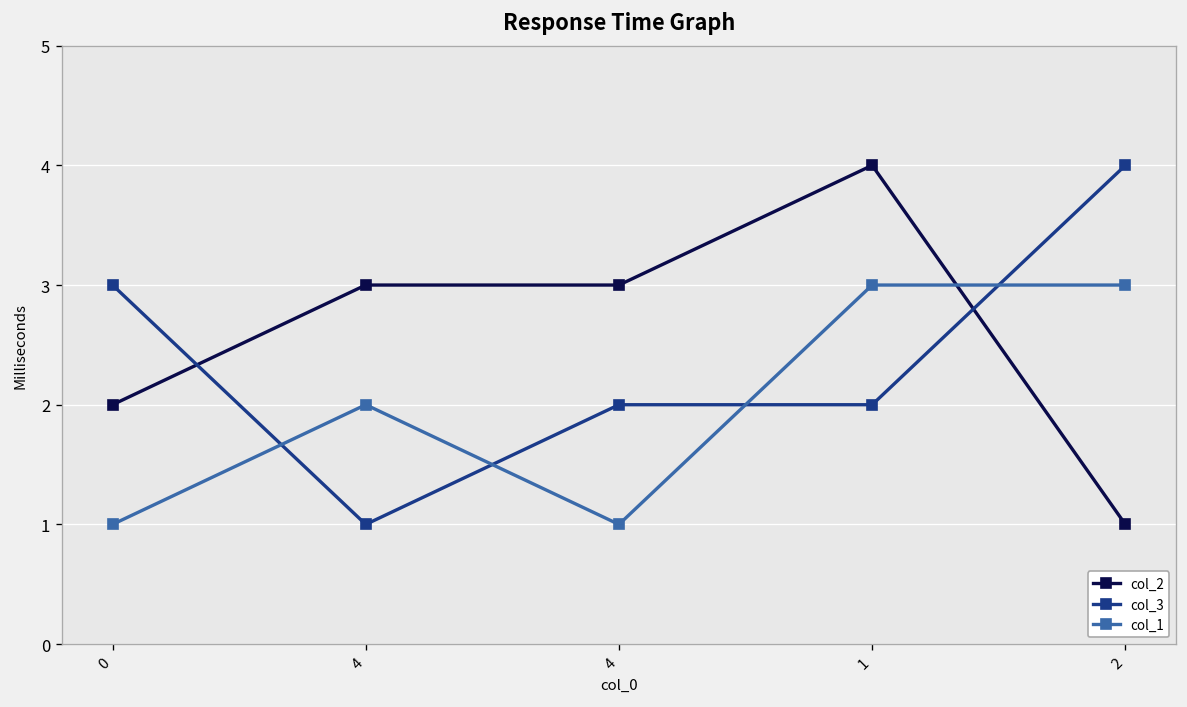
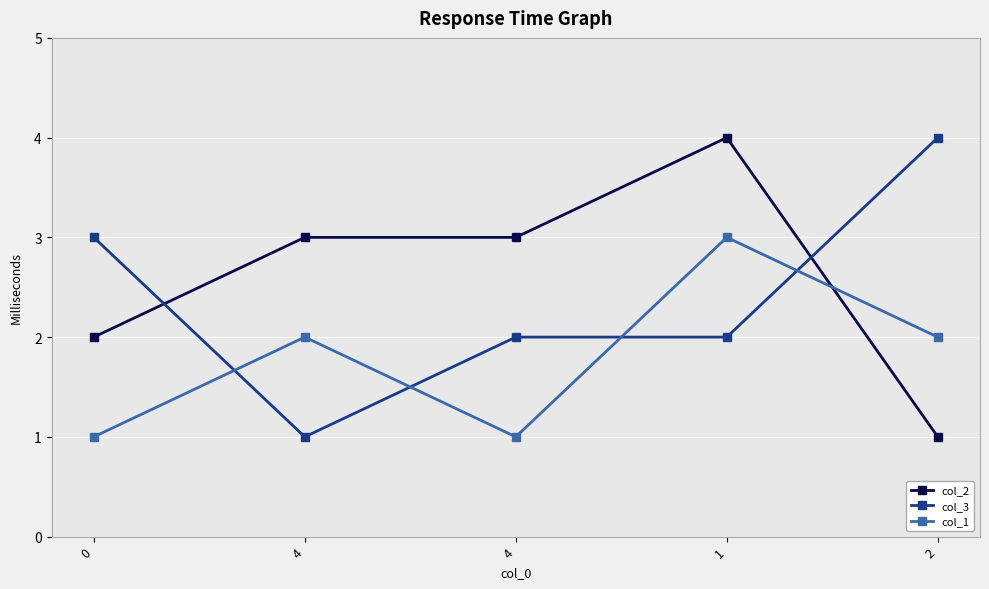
col_1, 2: 3 -> 2
